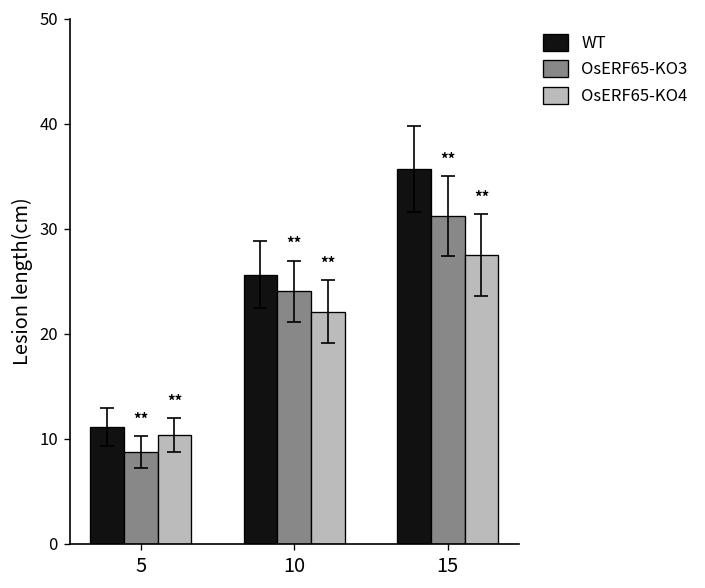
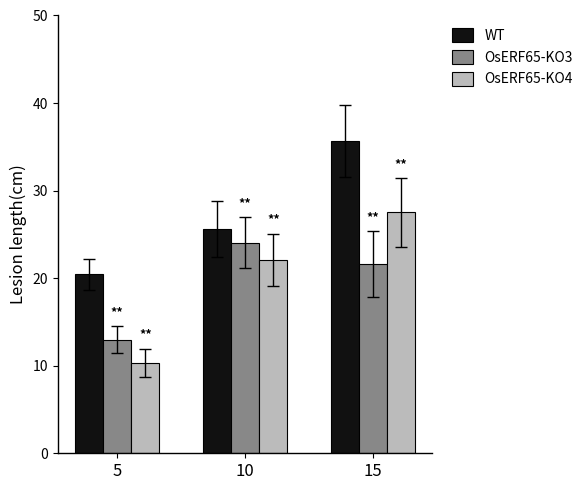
WT, 5: 11 -> 20
OsERF65-KO3, 5: 9 -> 13
OsERF65-KO3, 15: 31 -> 22
